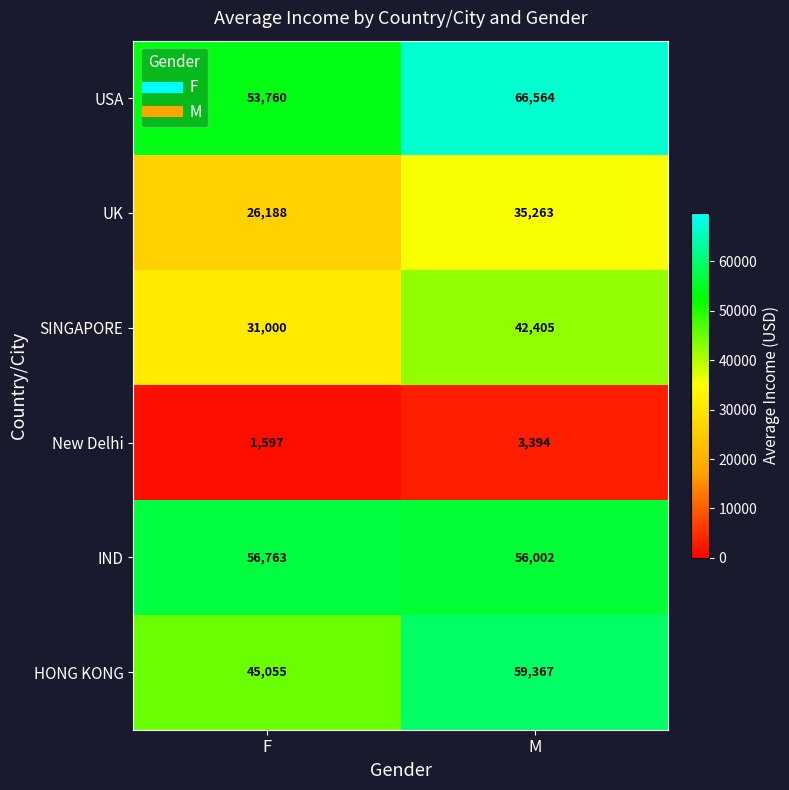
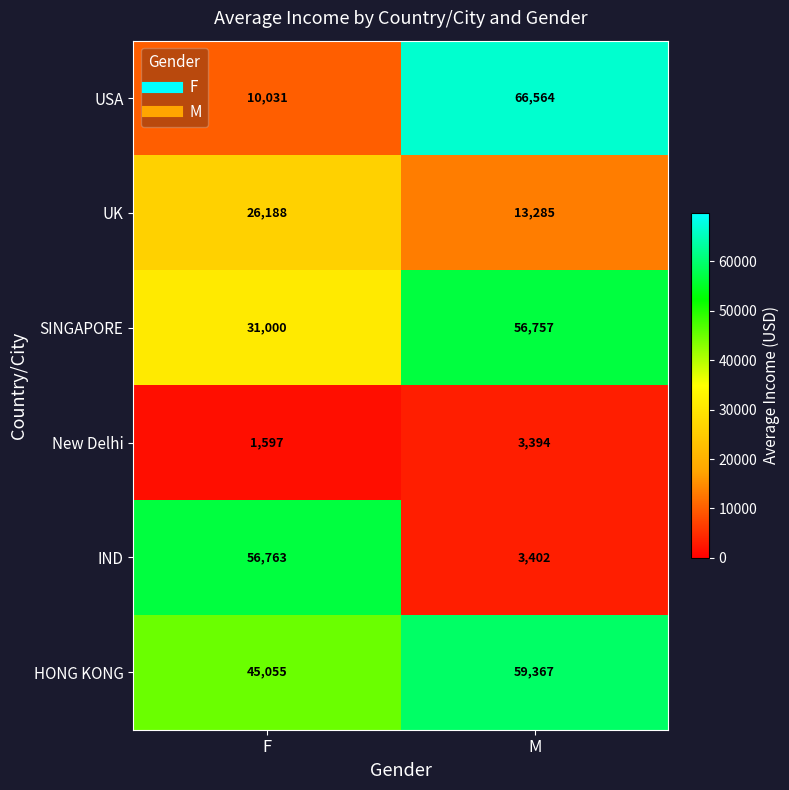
USA, F: 53,760 -> 10,031
UK, M: 35,263 -> 13,285
SINGAPORE, M: 42,405 -> 56,757
IND, M: 56,002 -> 3,402
